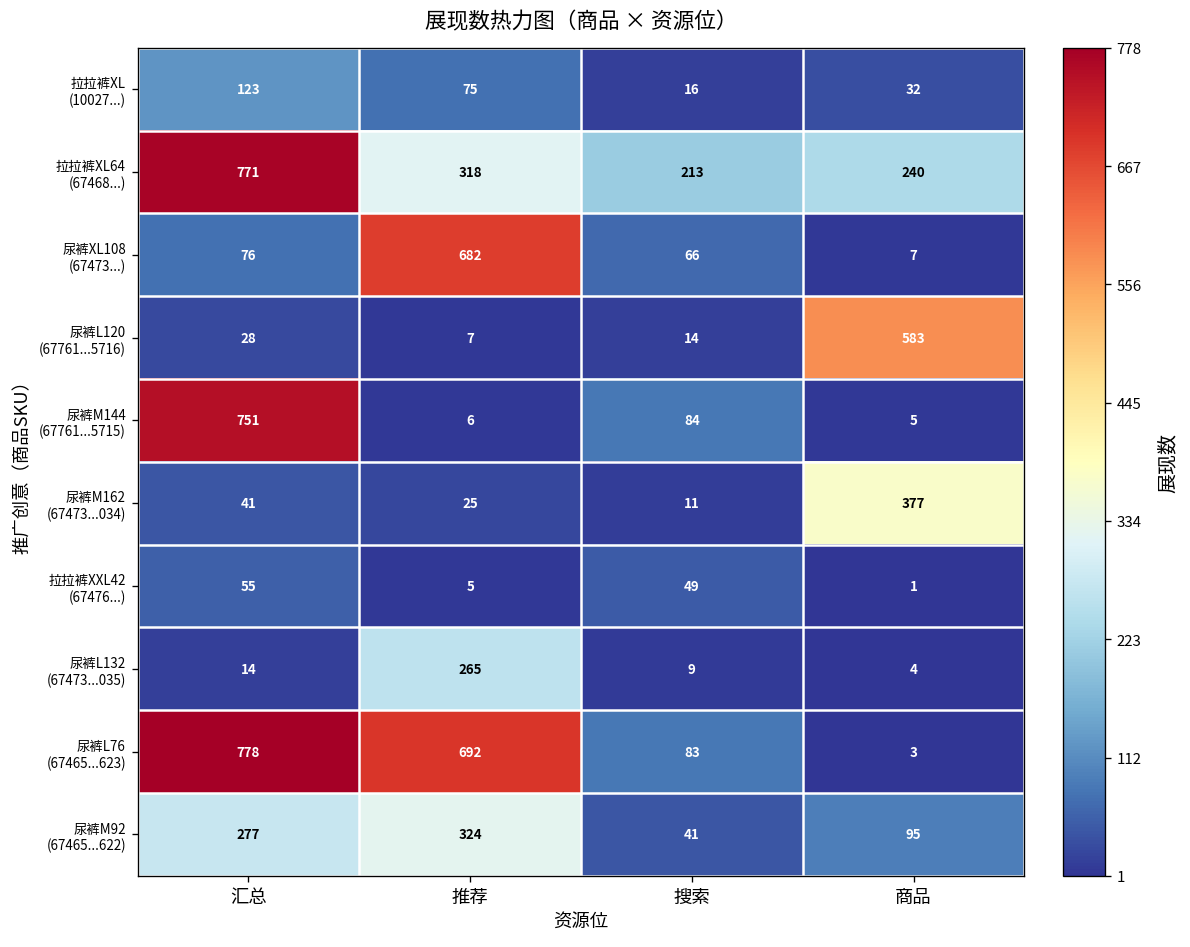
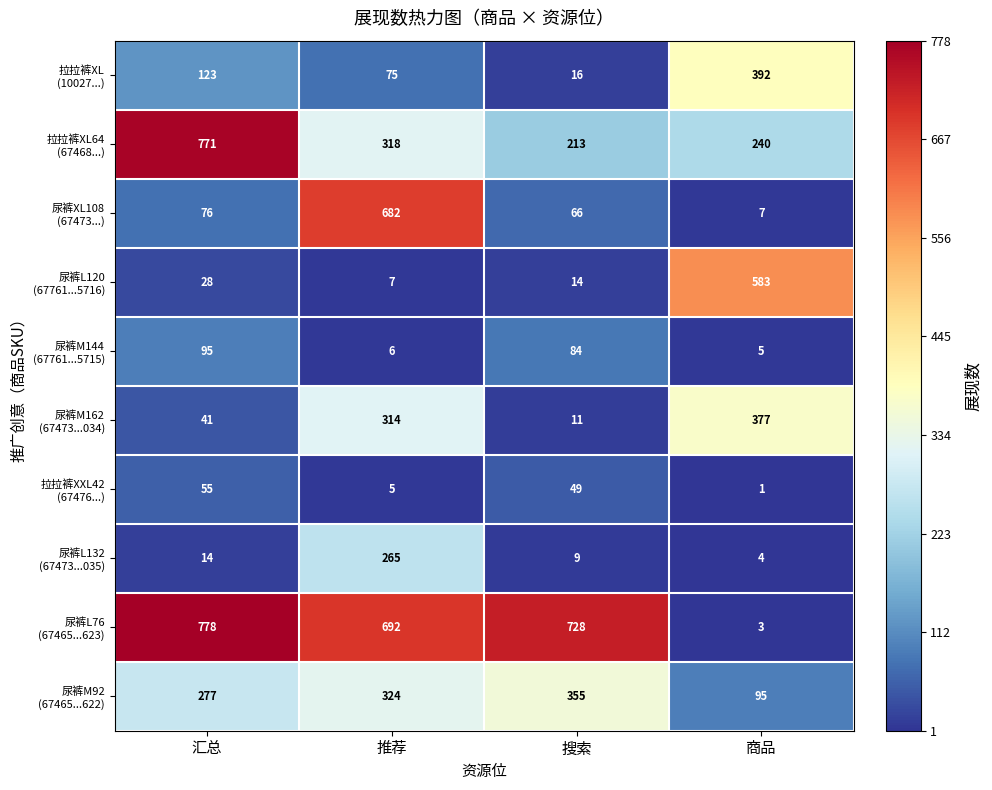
拉拉裤XL (10027...), 商品: 32 -> 392
尿裤M144 (67761...5715), 汇总: 751 -> 95
尿裤M162 (67473...034), 推荐: 25 -> 314
尿裤L76 (67465...623), 搜索: 83 -> 728
尿裤M92 (67465...622), 搜索: 41 -> 355
